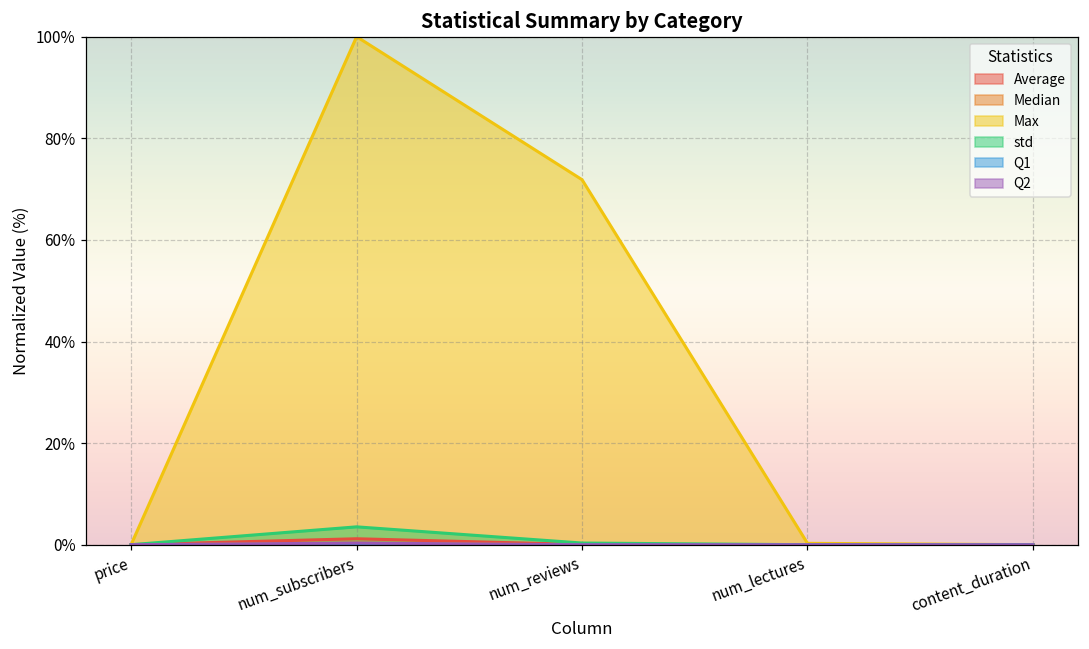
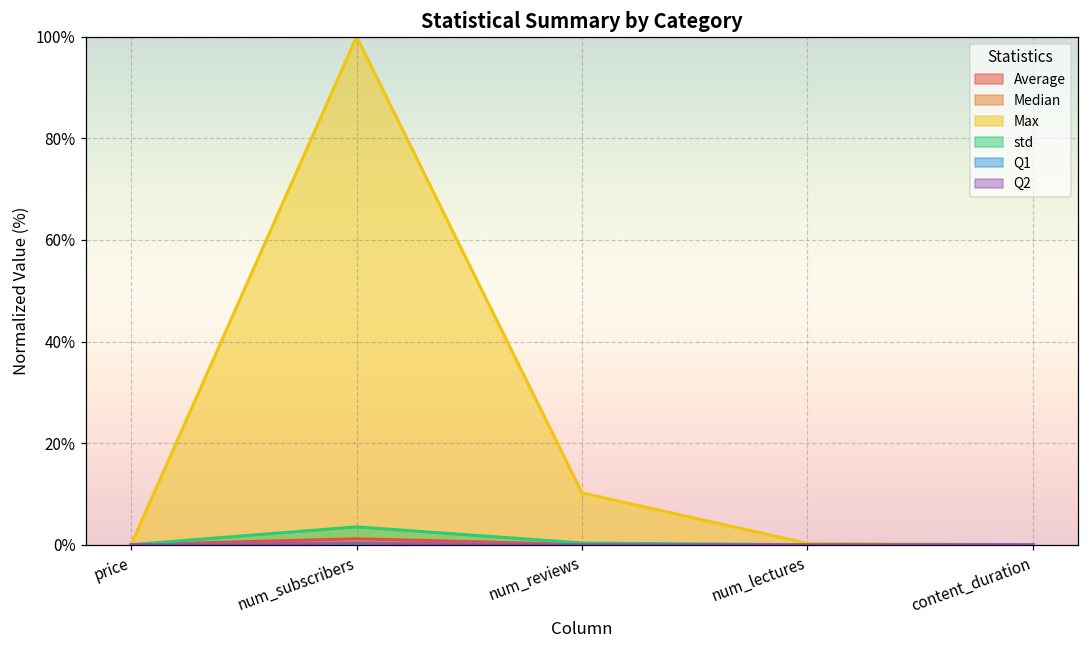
Max, num_reviews: 72% -> 10%
